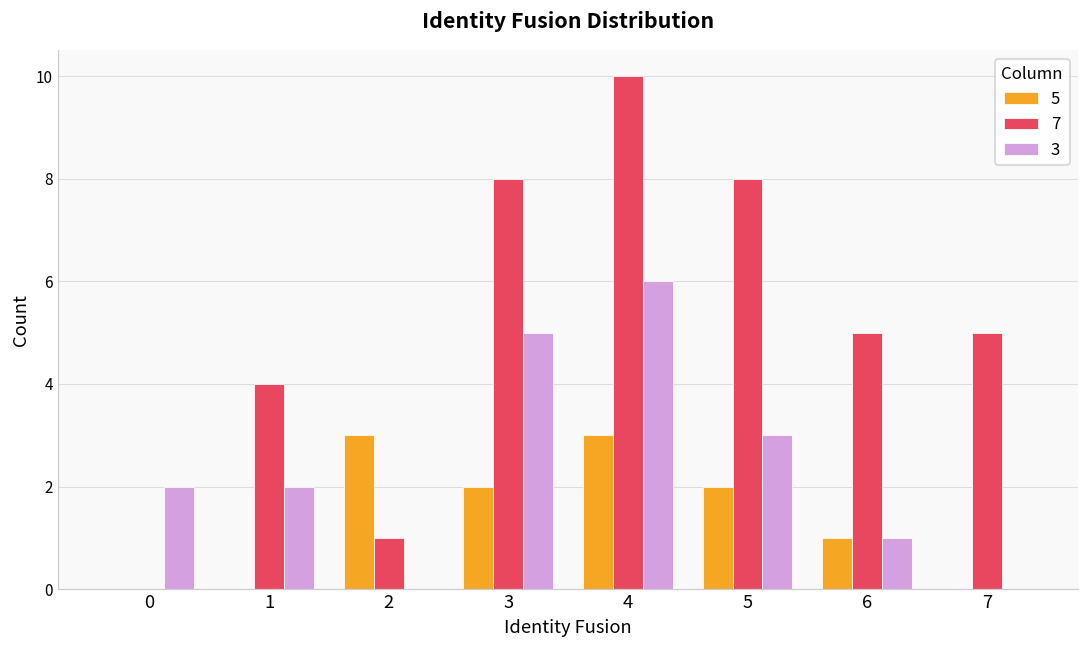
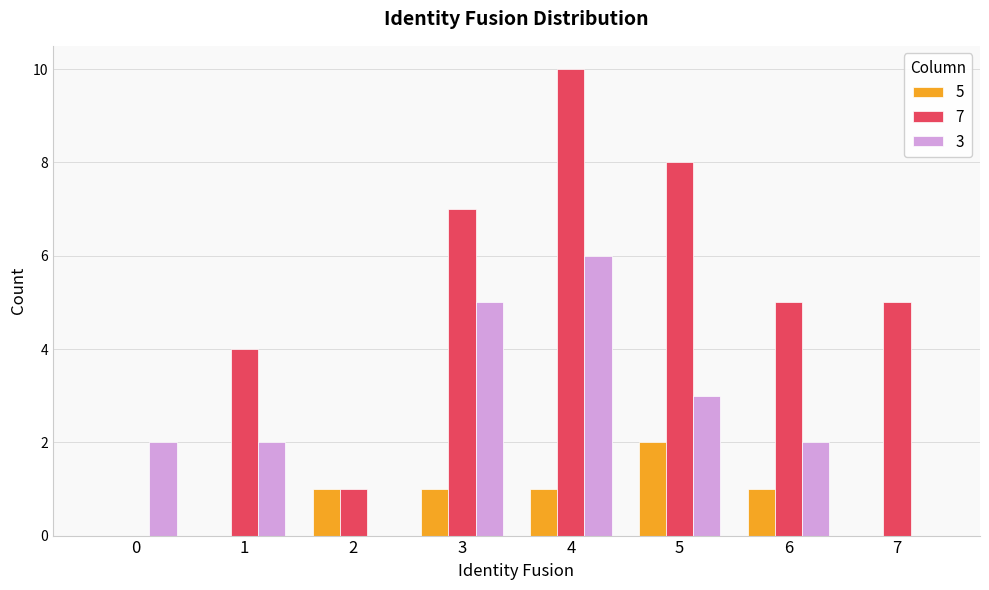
5, 2: 3 -> 1
5, 3: 2 -> 1
7, 3: 8 -> 7
5, 4: 3 -> 1
3, 6: 1 -> 2
